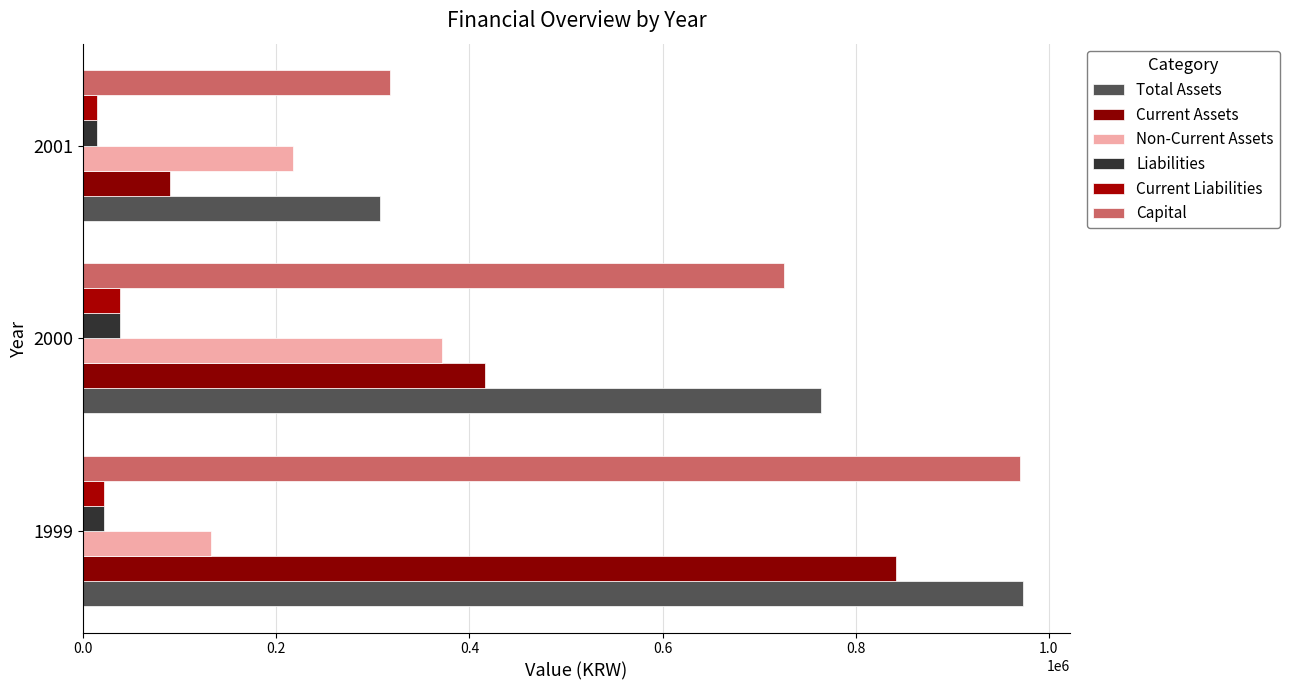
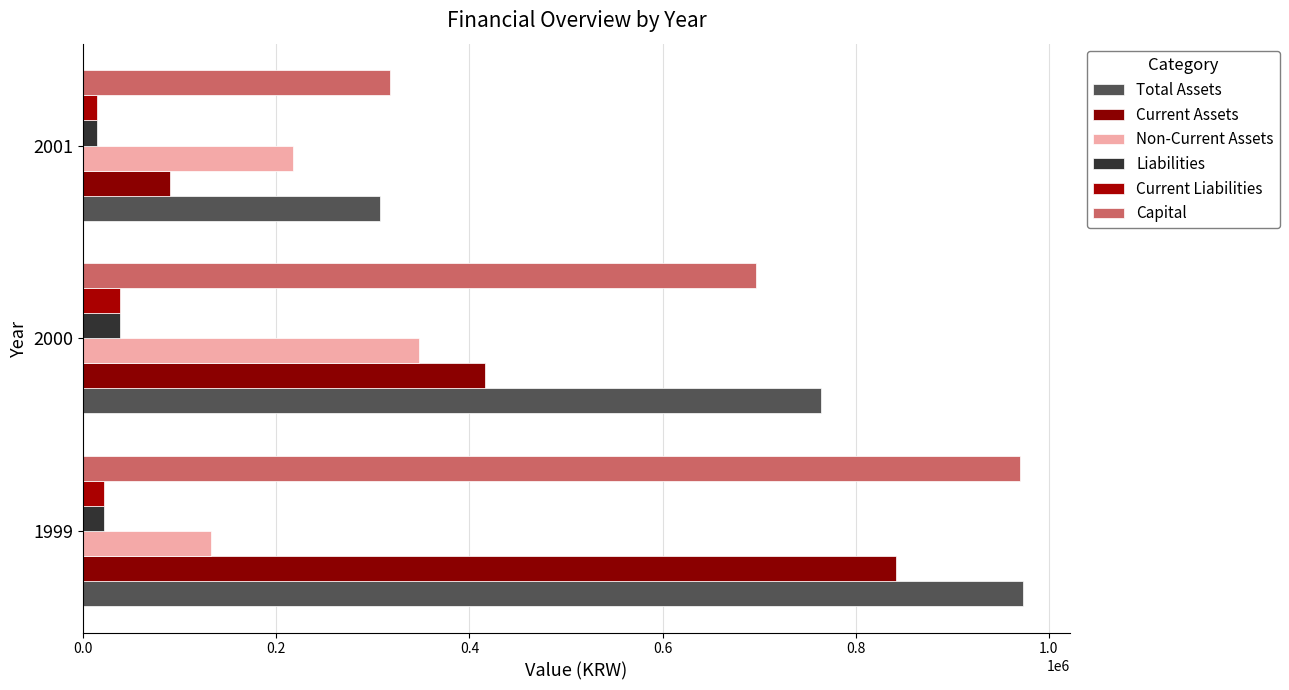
Capital, 2000: 730000 -> 700000
Non-Current Assets, 2000: 370000 -> 350000
